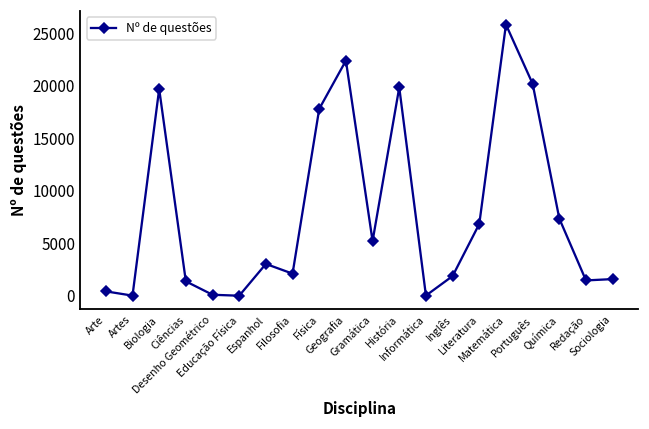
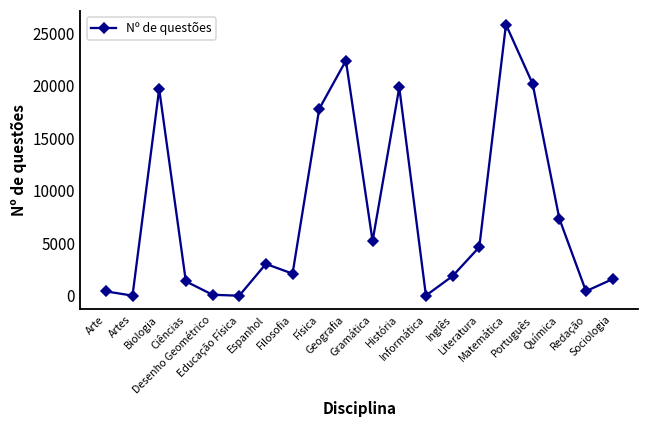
Literatura: 7000 -> 5000
Redação: 1000 -> 0
